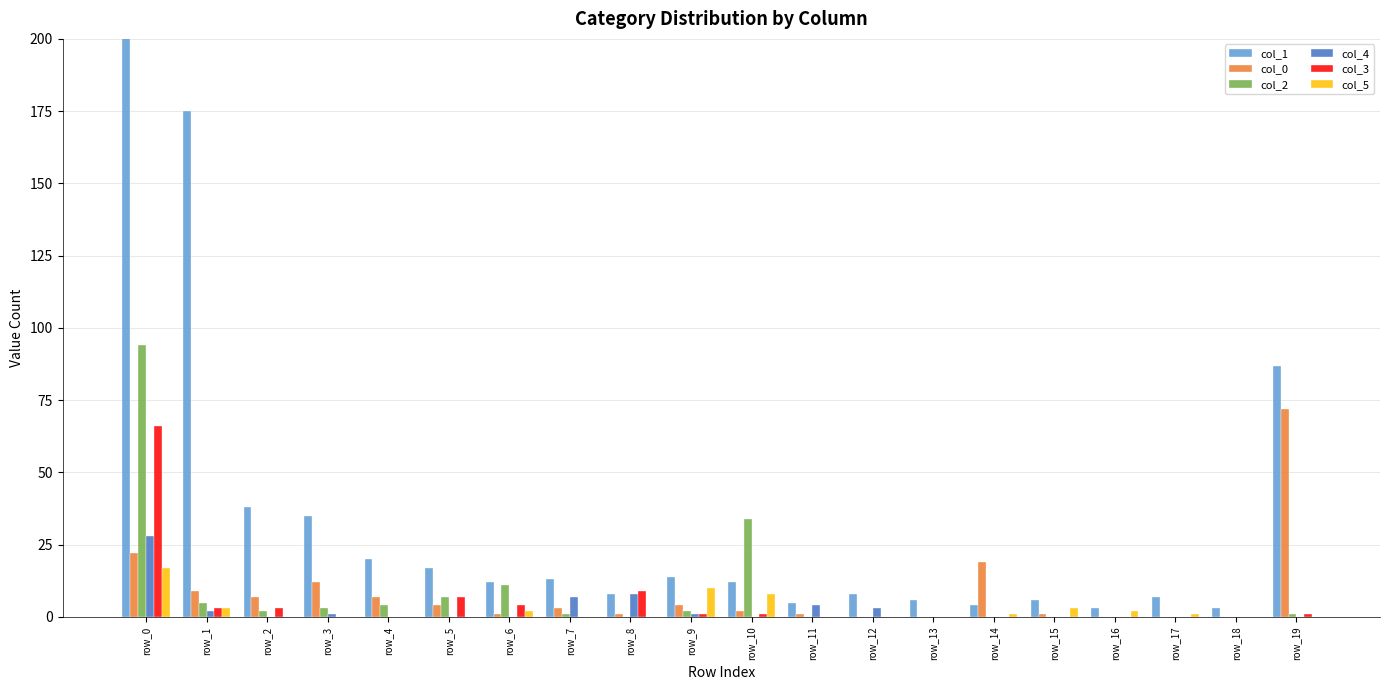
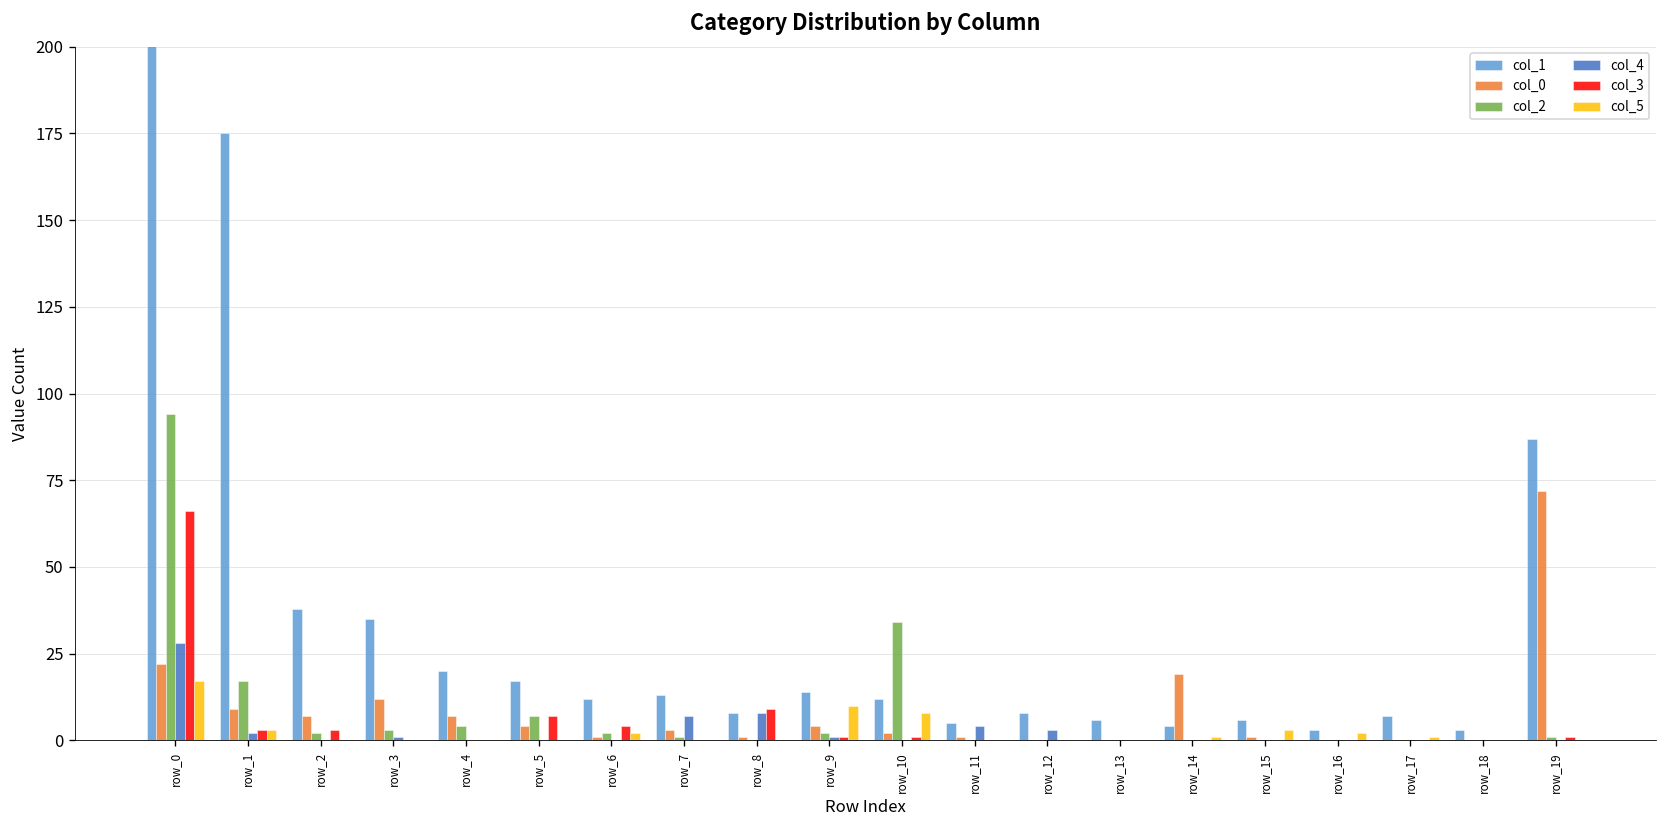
col_2, row_1: 5 -> 17
col_2, row_6: 11 -> 2
